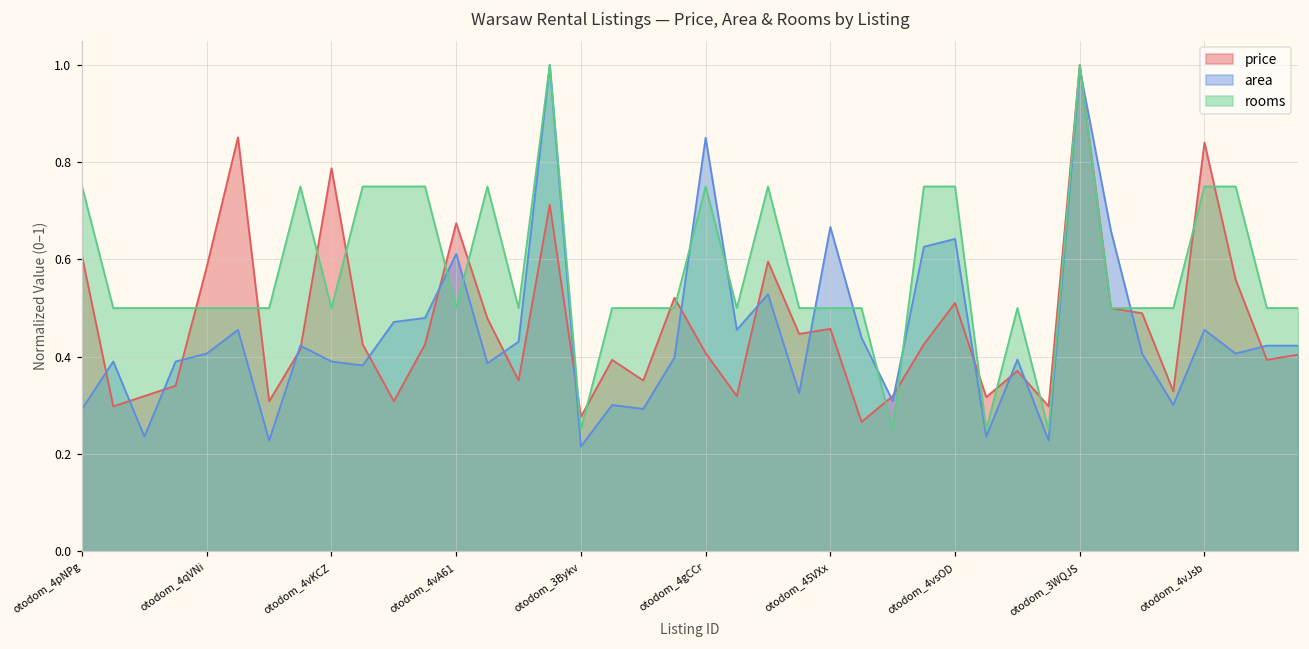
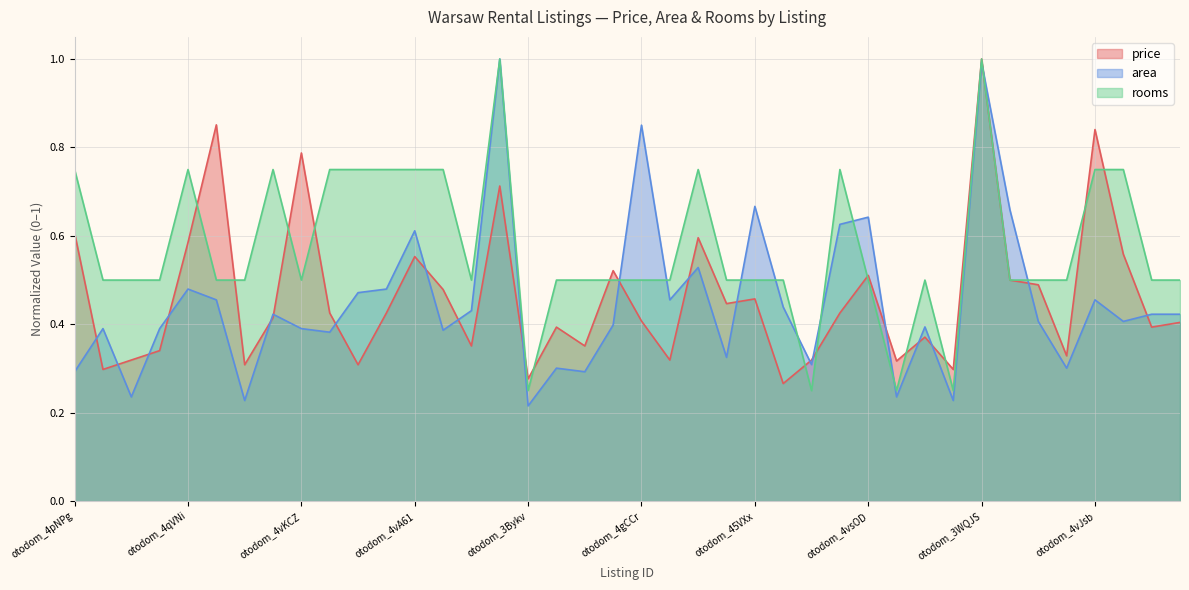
area, otodom_4qVNi: 0.41 -> 0.48
rooms, otodom_4qVNi: 0.50 -> 0.75
price, otodom_4vA61: 0.67 -> 0.55
rooms, otodom_4vA61: 0.50 -> 0.75
rooms, otodom_4gCCr: 0.75 -> 0.50
rooms, otodom_4vsOD: 0.75 -> 0.50
